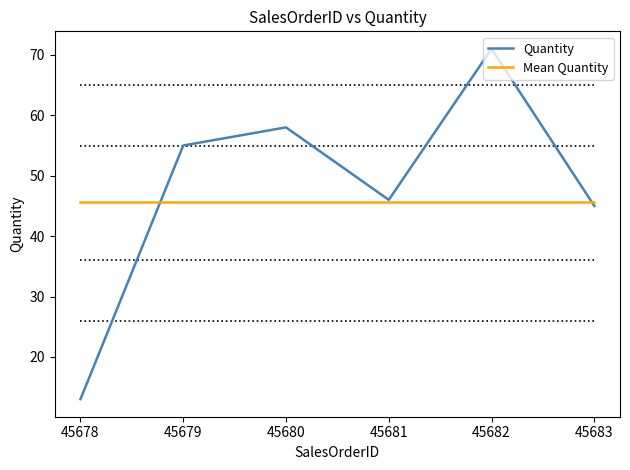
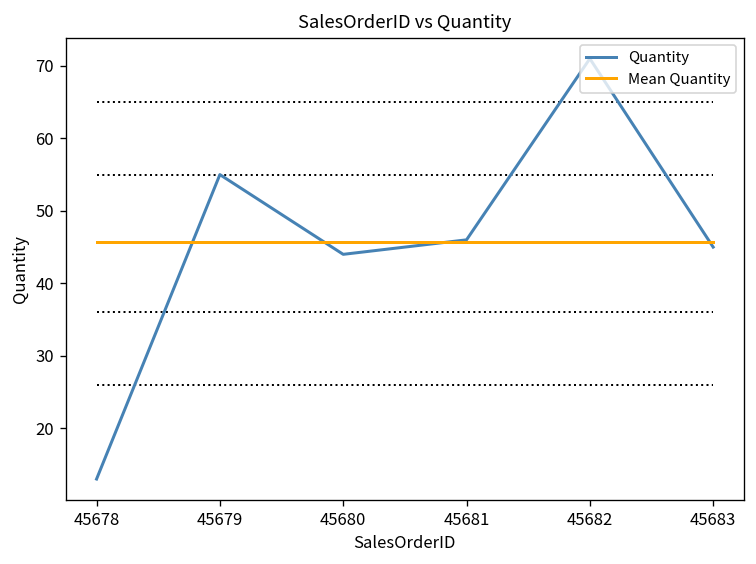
Quantity, 45680: 58 -> 44
